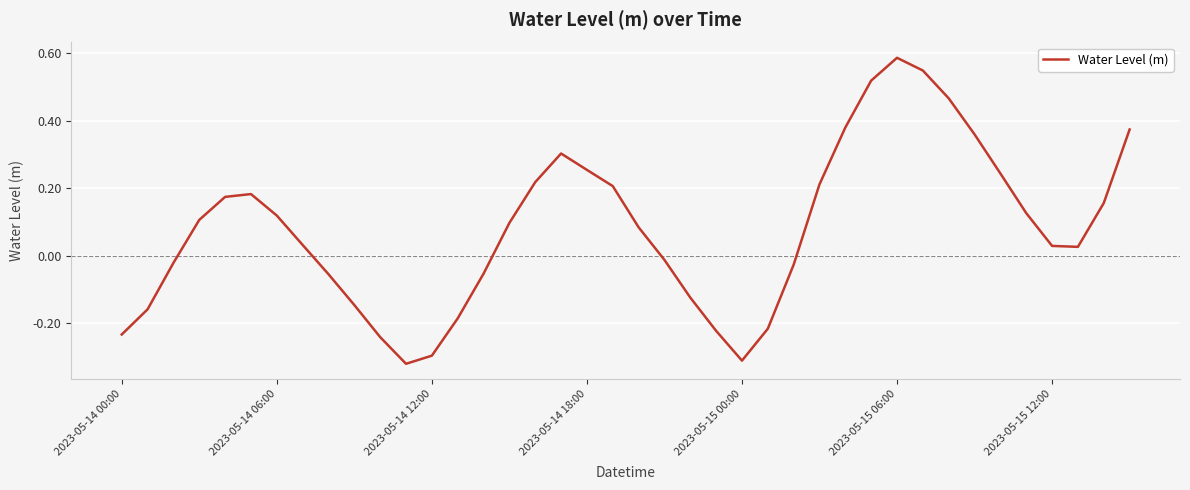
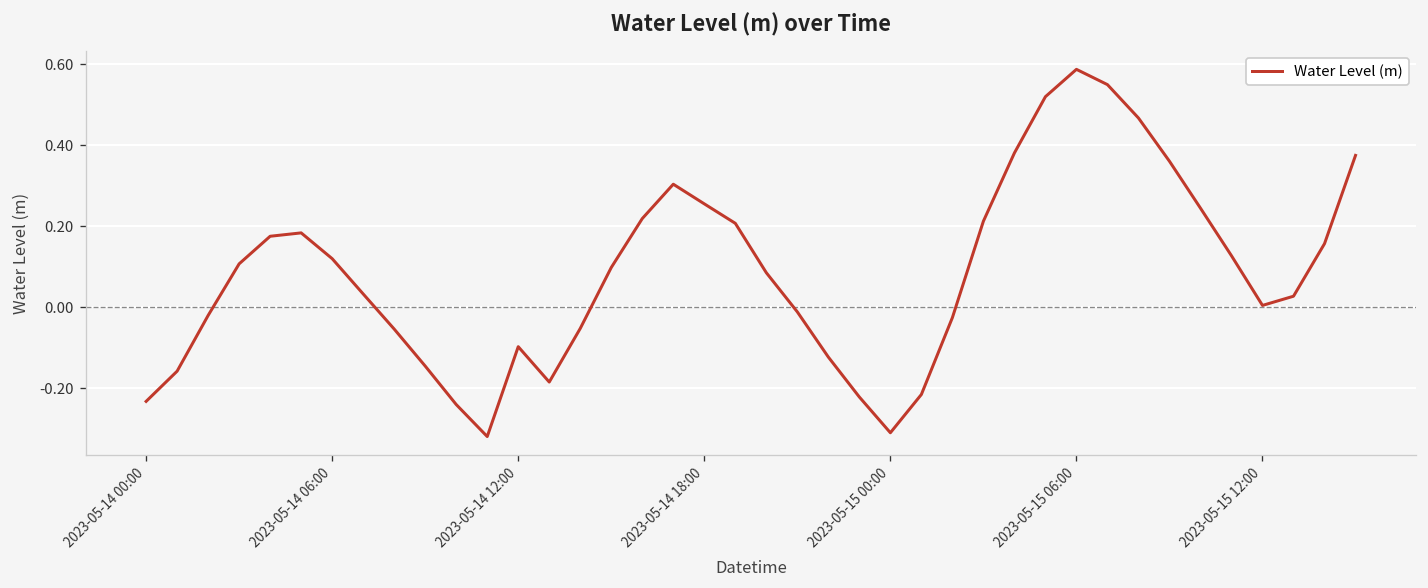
2023-05-14 12:00: -0.30 -> -0.10
2023-05-15 12:00: 0.03 -> 0.00
